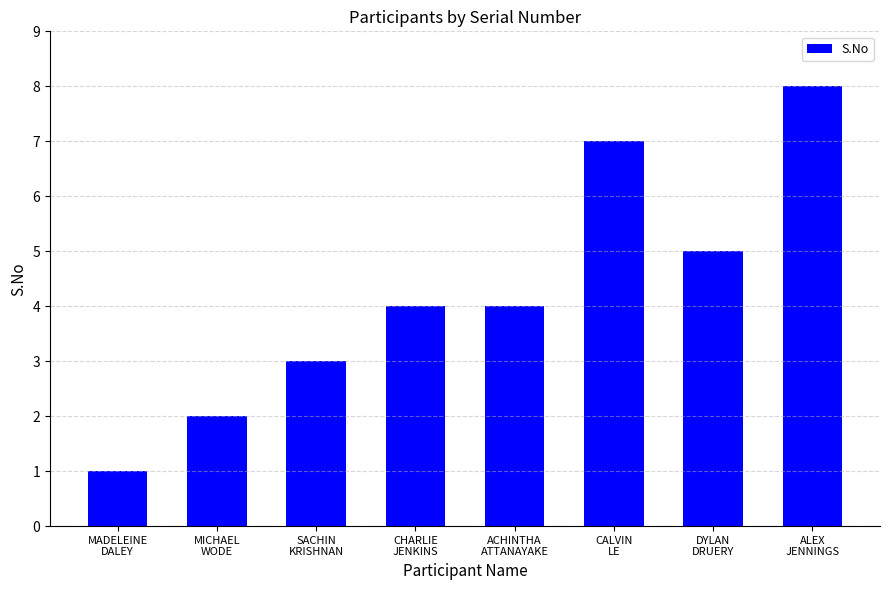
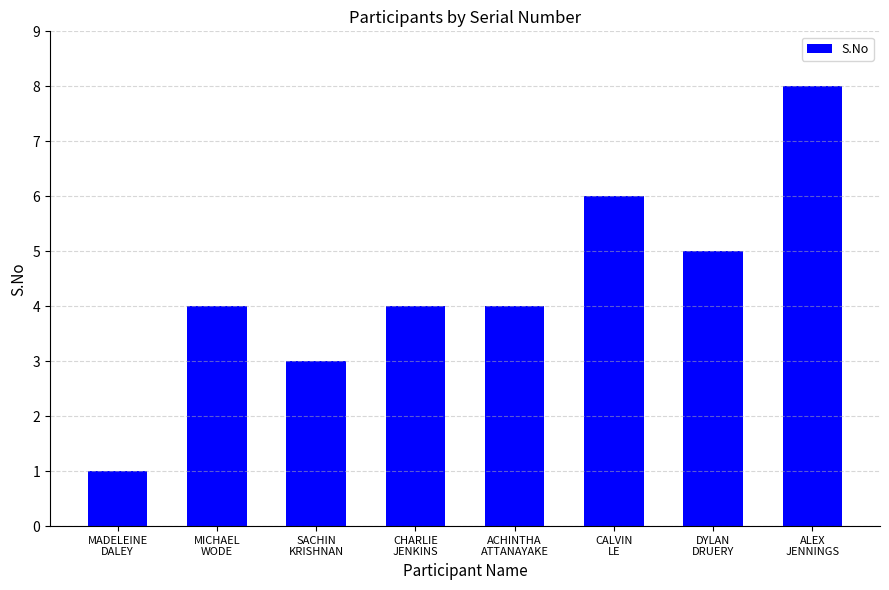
MICHAEL WODE: 2 -> 4
CALVIN LE: 7 -> 6
